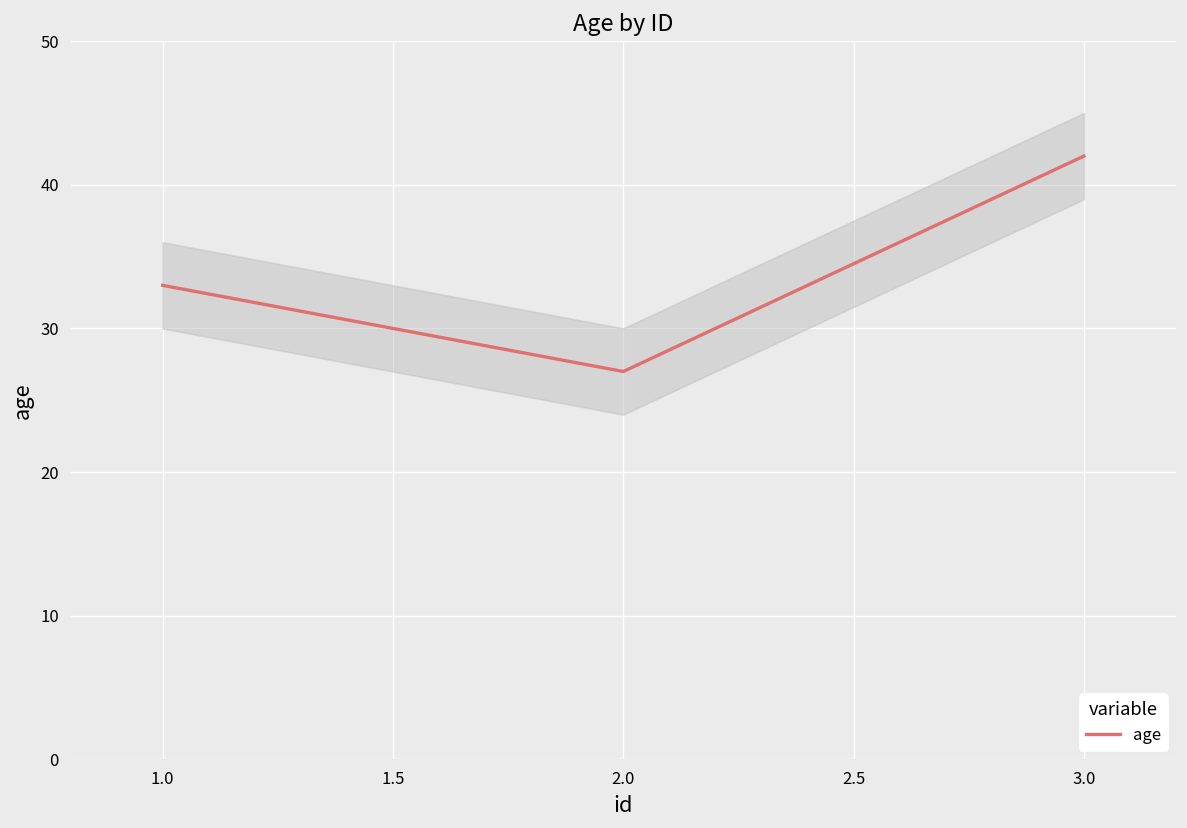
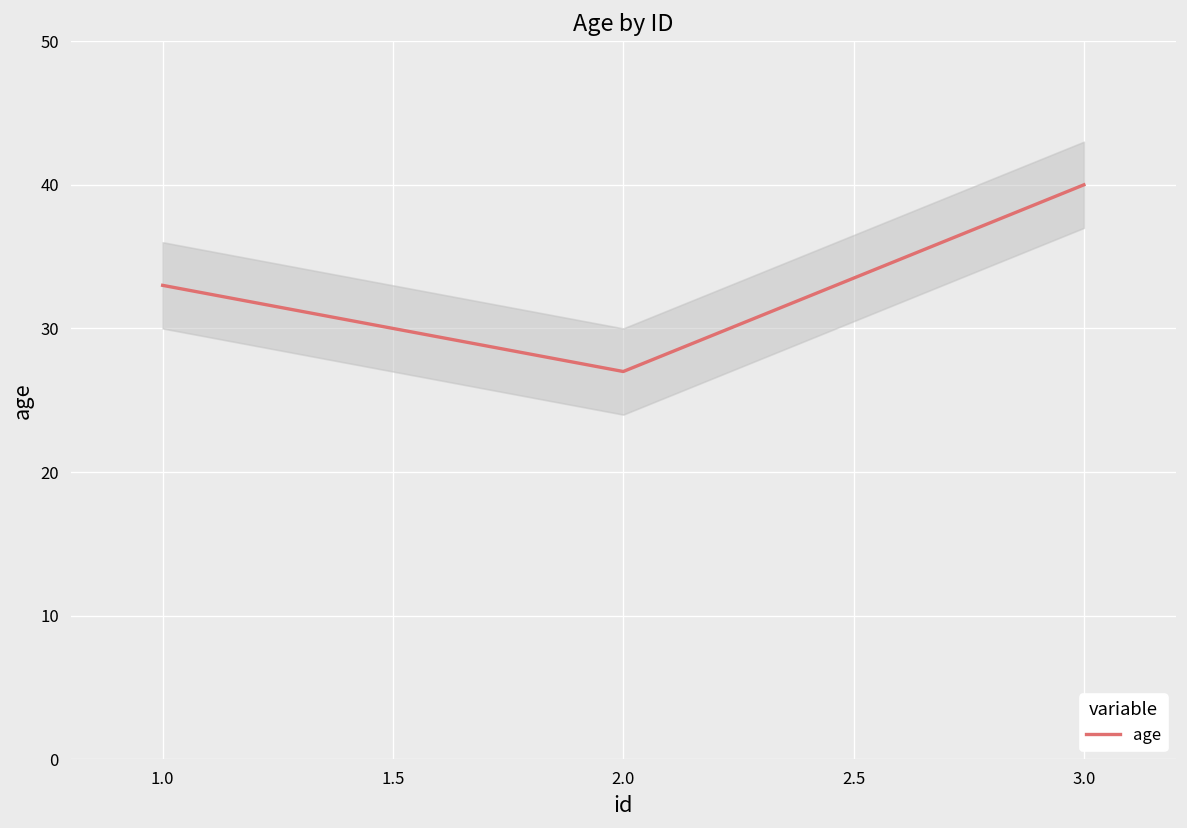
age, 3.0: 42 -> 40
